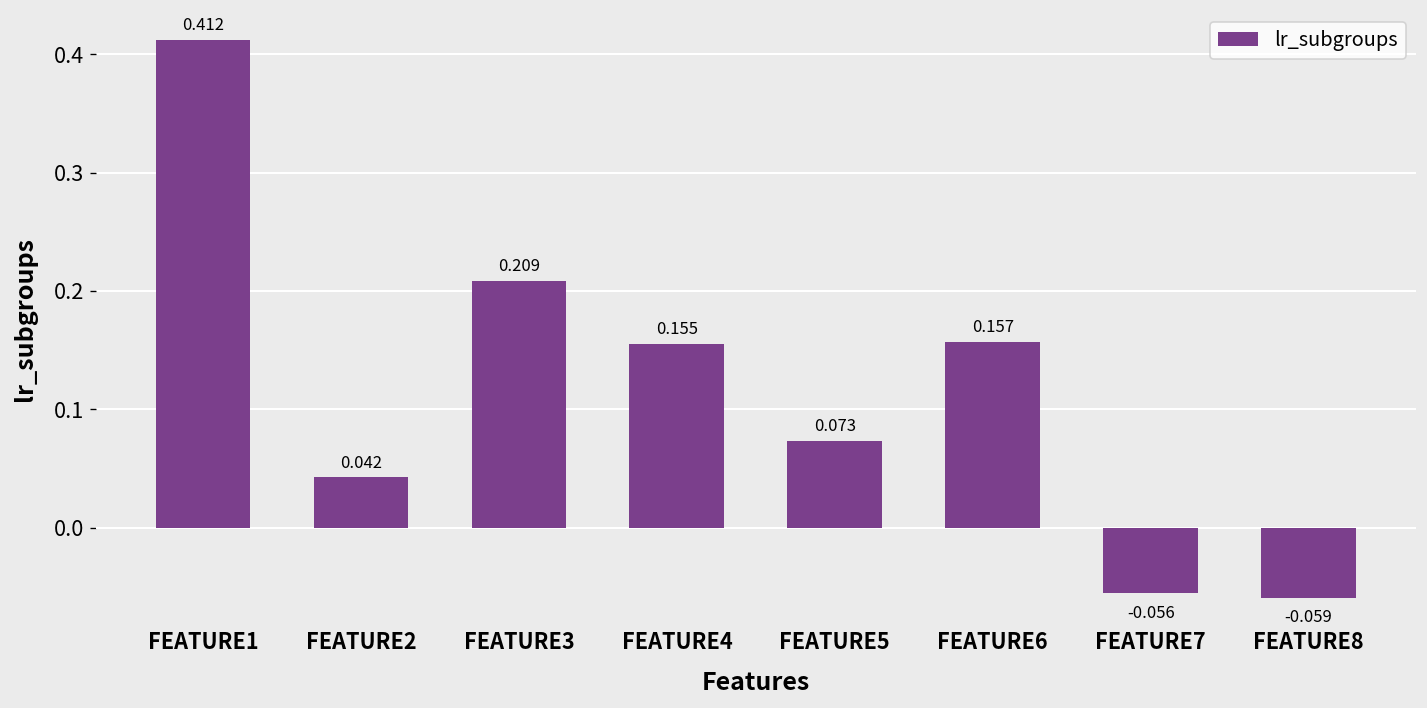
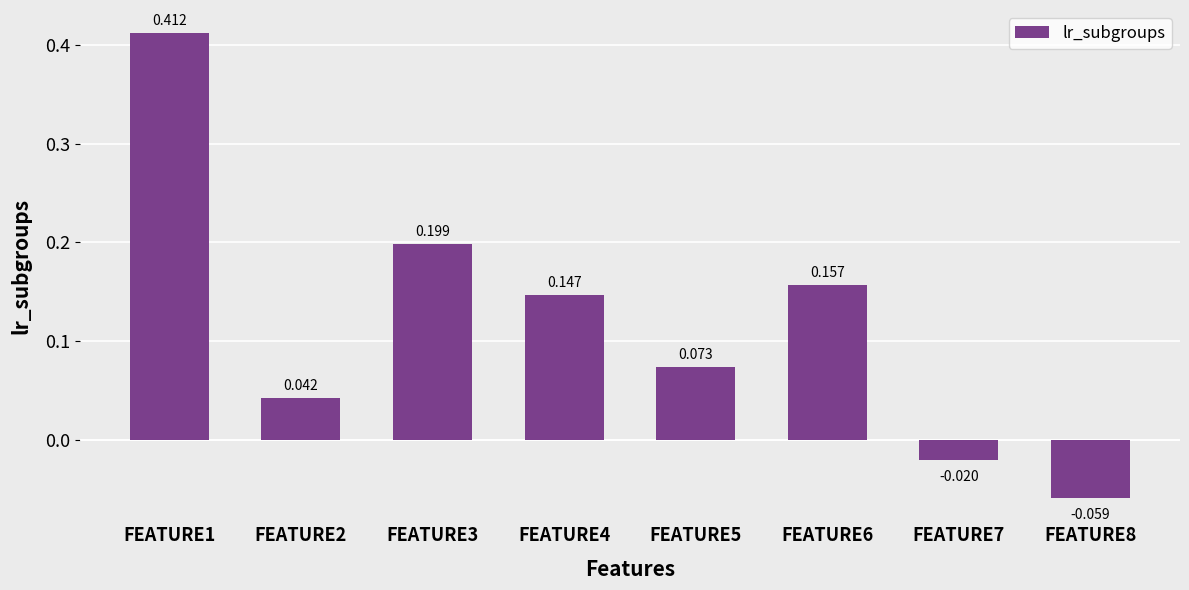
FEATURE3: 0.209 -> 0.199
FEATURE4: 0.155 -> 0.147
FEATURE7: -0.056 -> -0.020
